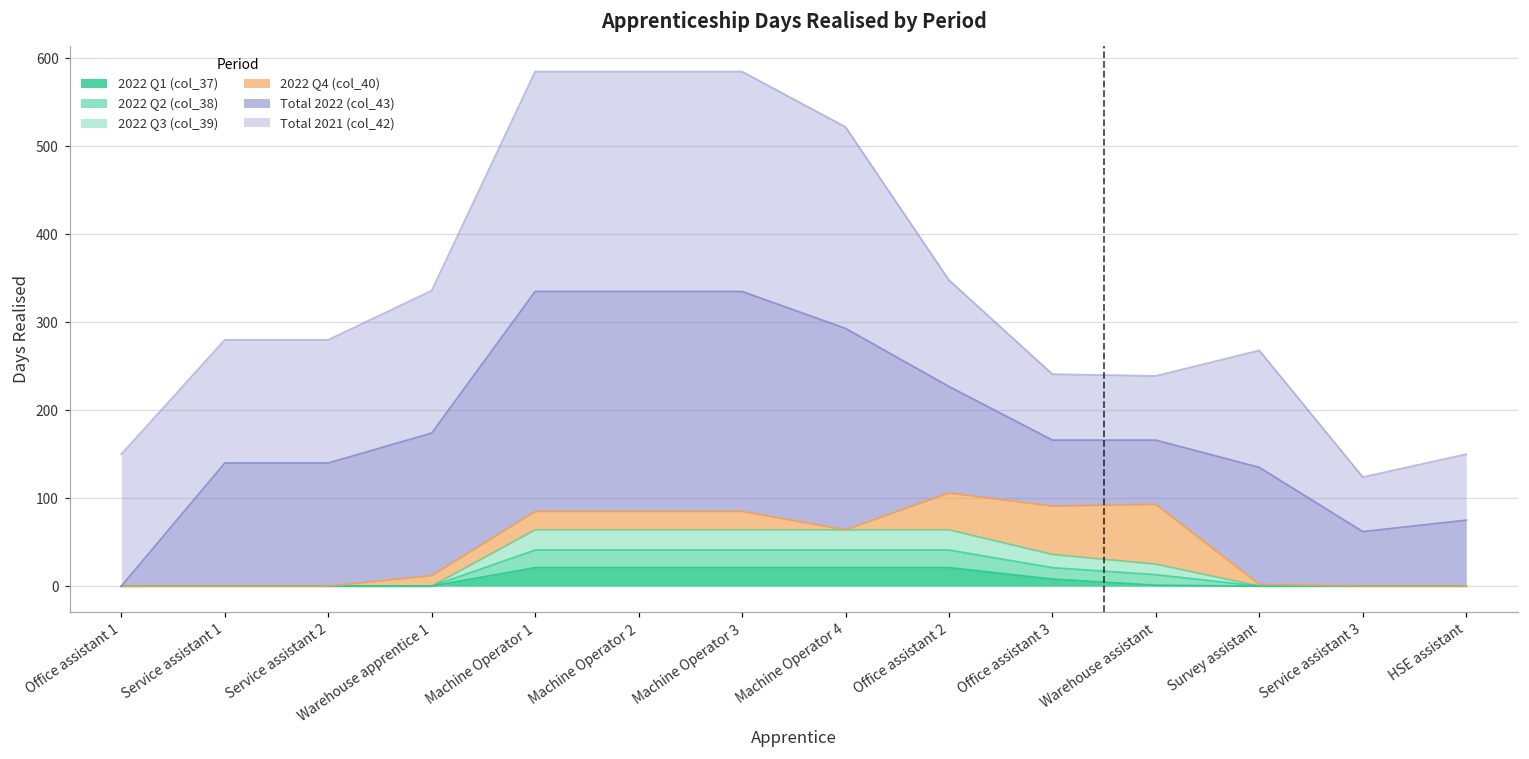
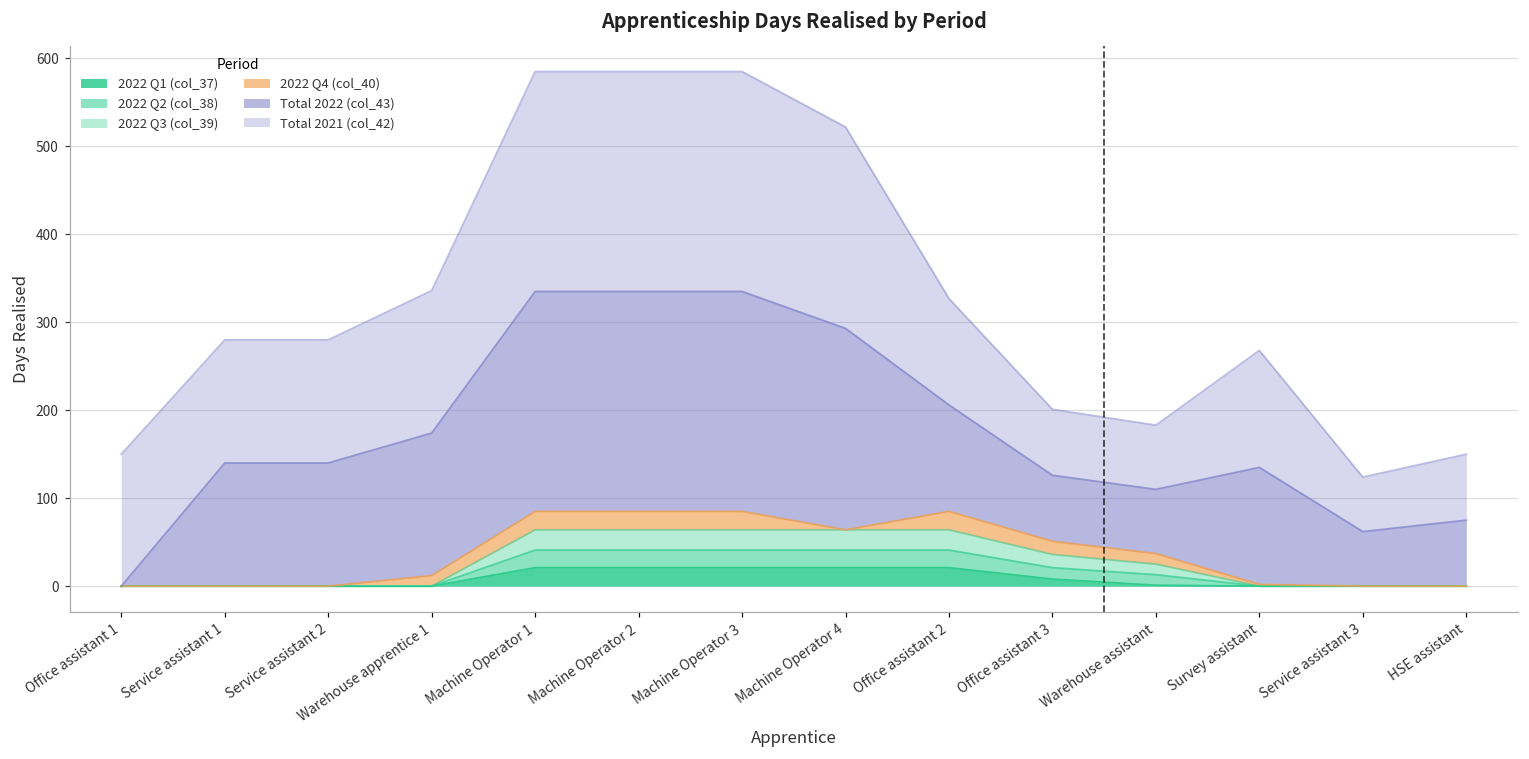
2022 Q4 (col_40), Office assistant 2: 40 -> 20
2022 Q4 (col_40), Office assistant 3: 60 -> 20
2022 Q4 (col_40), Warehouse assistant: 70 -> 10
